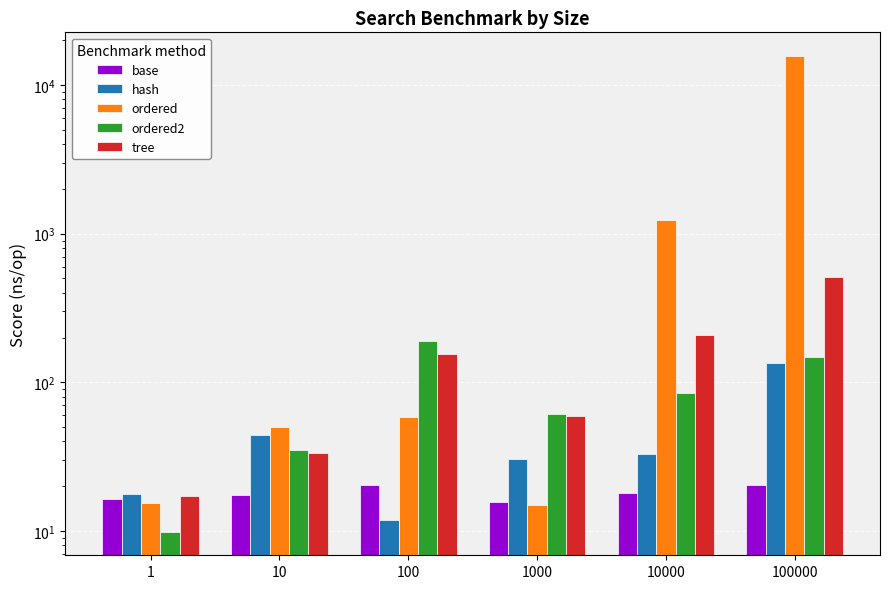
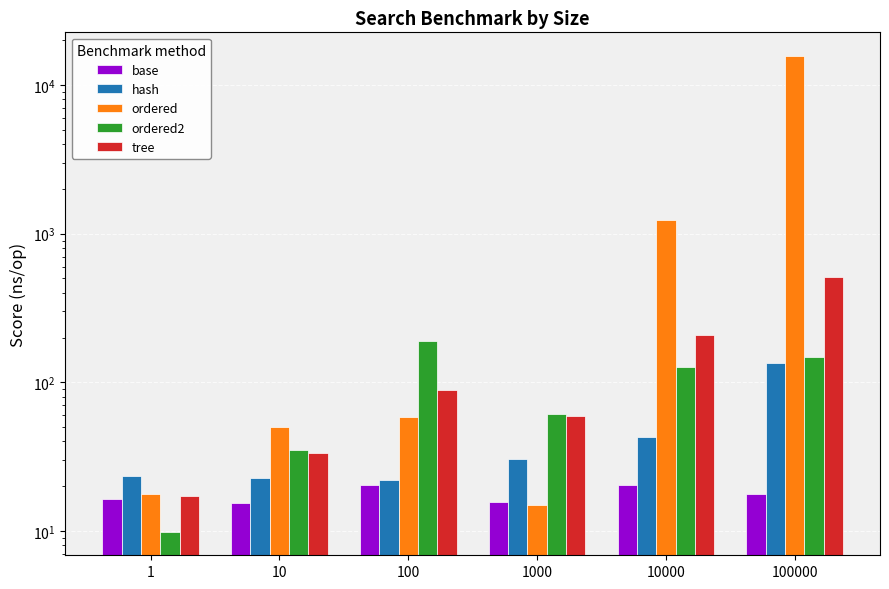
hash, 1: 18 -> 24
ordered, 1: 16 -> 18
base, 10: 18 -> 15
hash, 10: 44 -> 23
hash, 100: 12 -> 22
tree, 100: 150 -> 90
base, 10000: 18 -> 21
hash, 10000: 33 -> 43
ordered2, 10000: 90 -> 130
base, 100000: 20 -> 18
